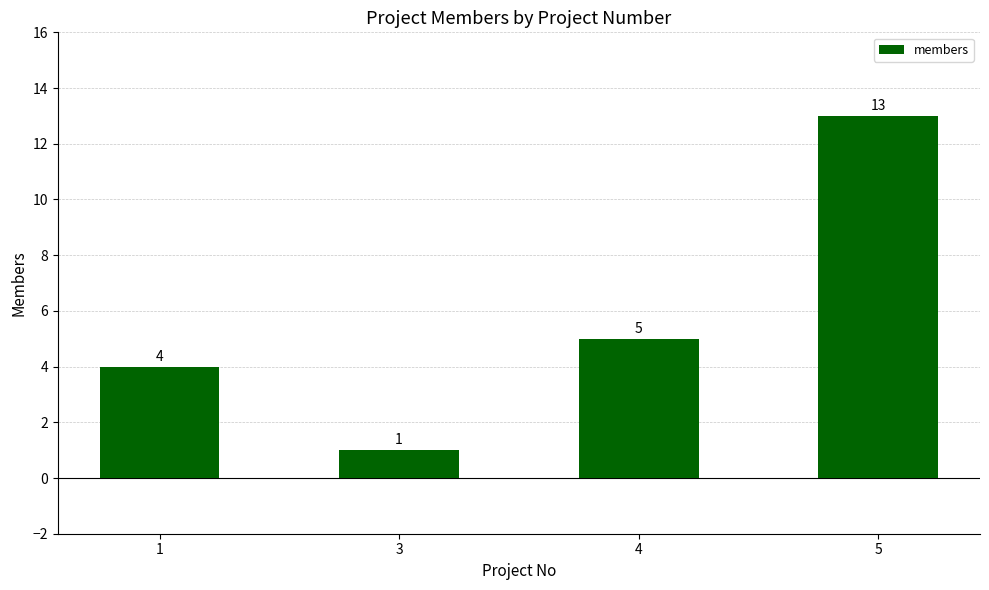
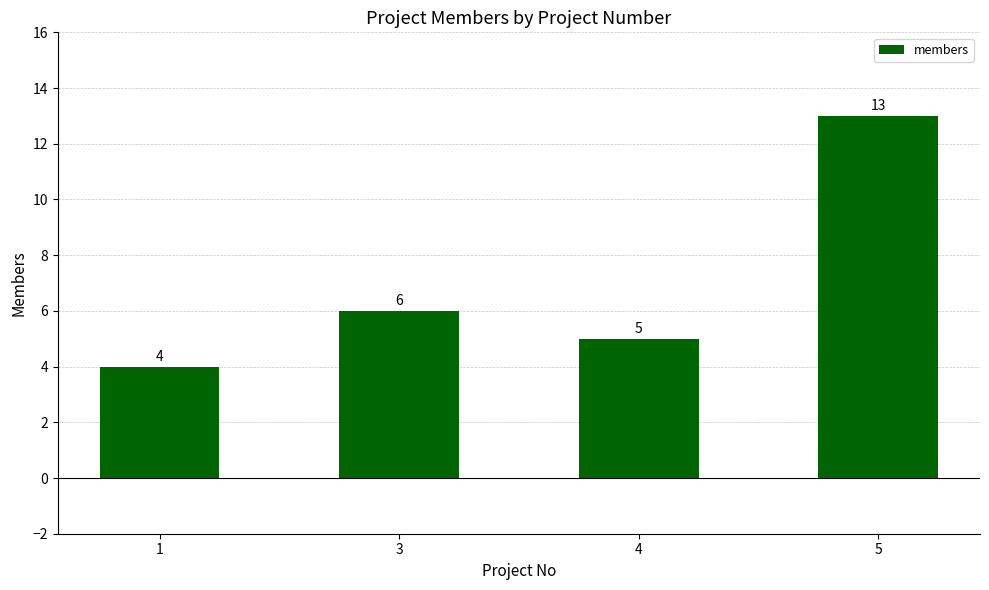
3: 1 -> 6
